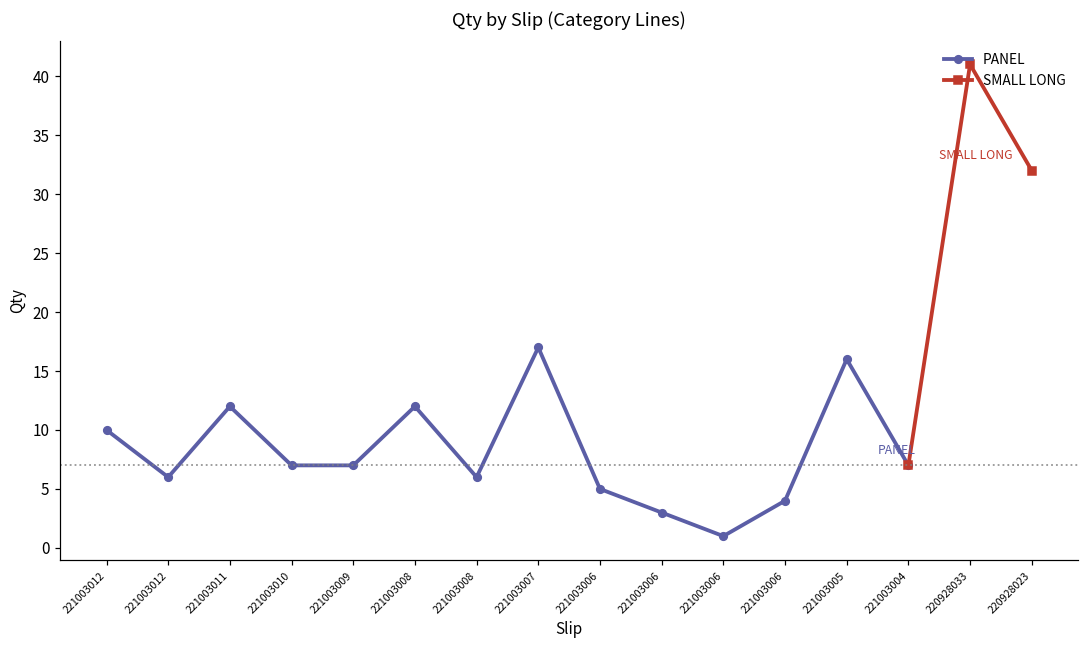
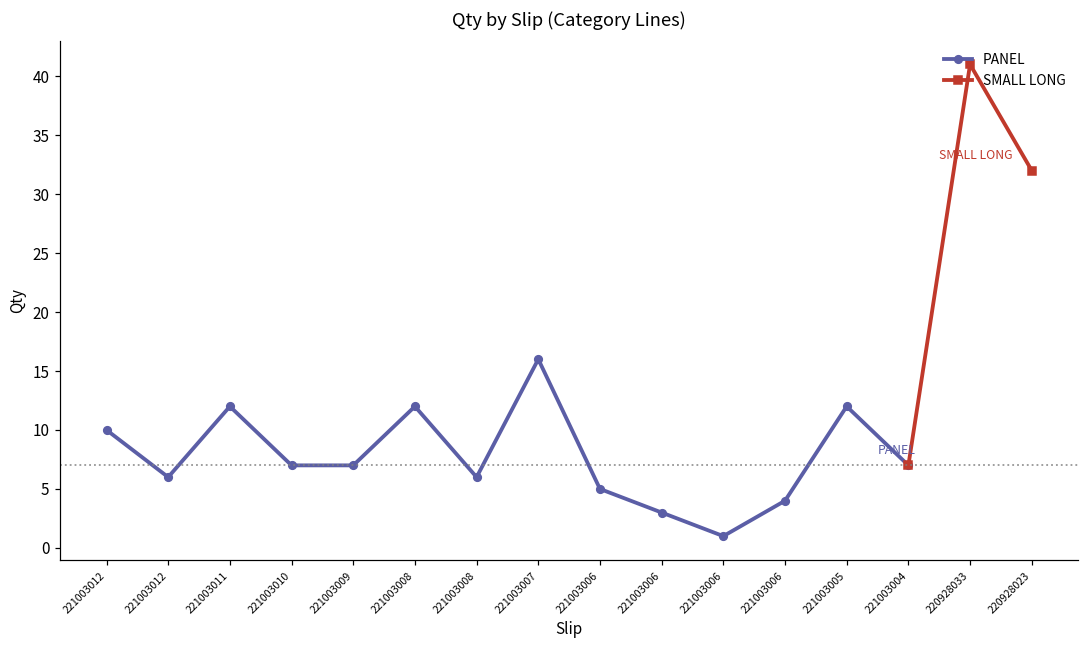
PANEL, 221003007: 17 -> 16
PANEL, 221003005: 16 -> 12
